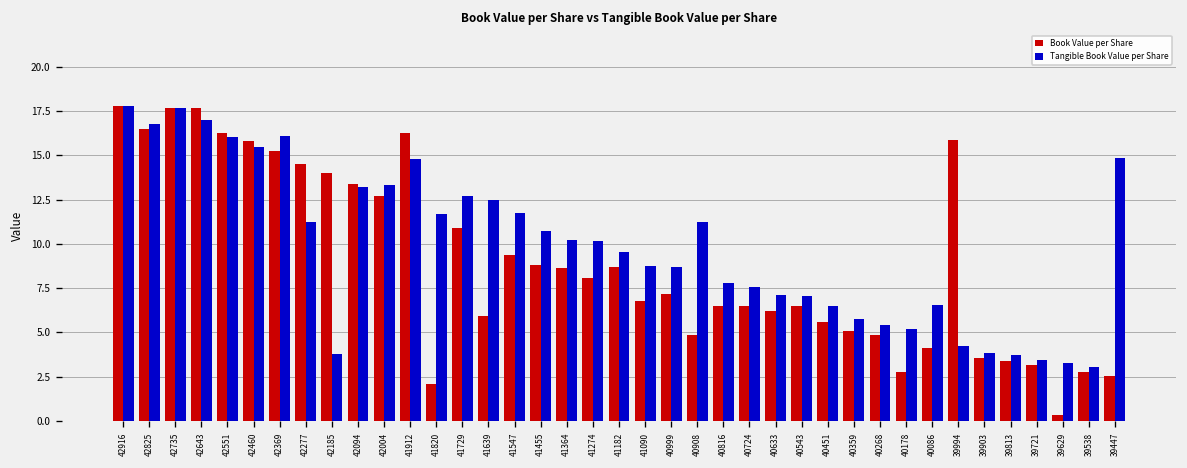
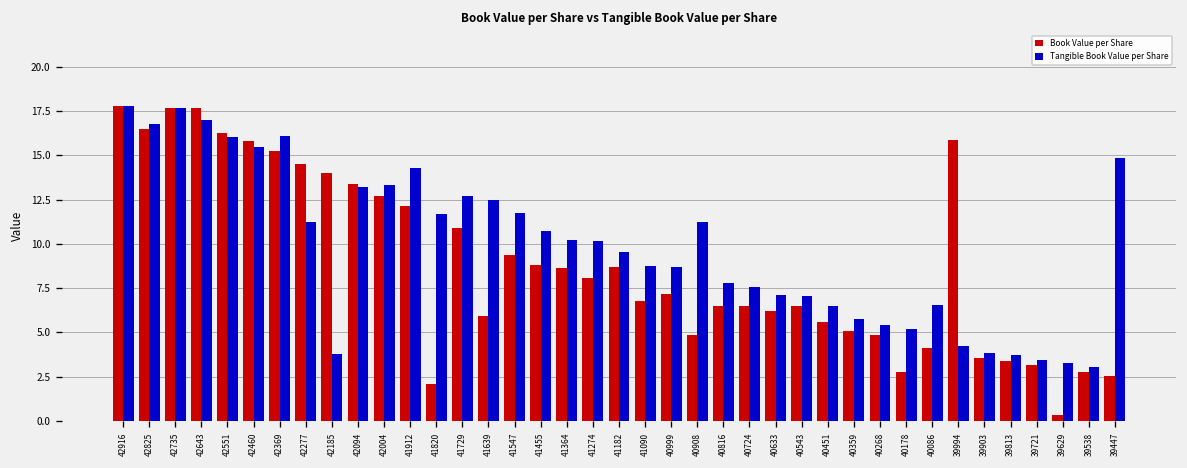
Book Value per Share, 41912: 16.3 -> 12.1
Tangible Book Value per Share, 41912: 14.8 -> 14.3
